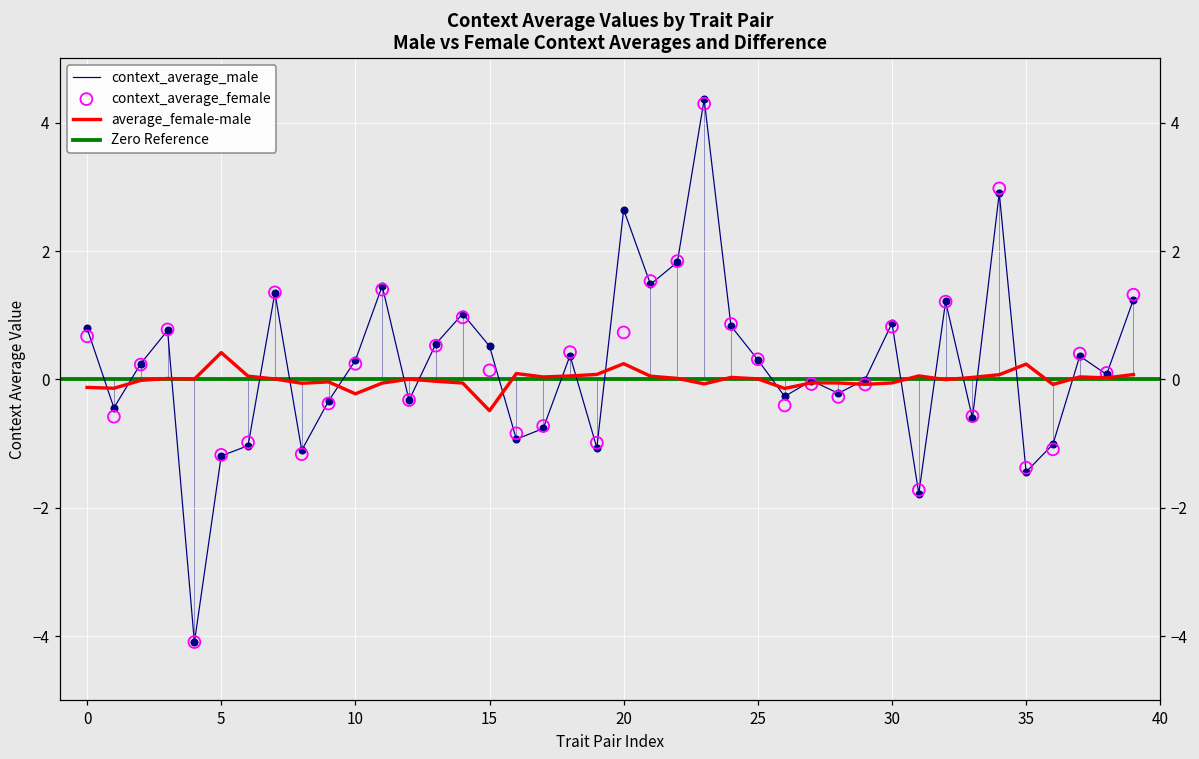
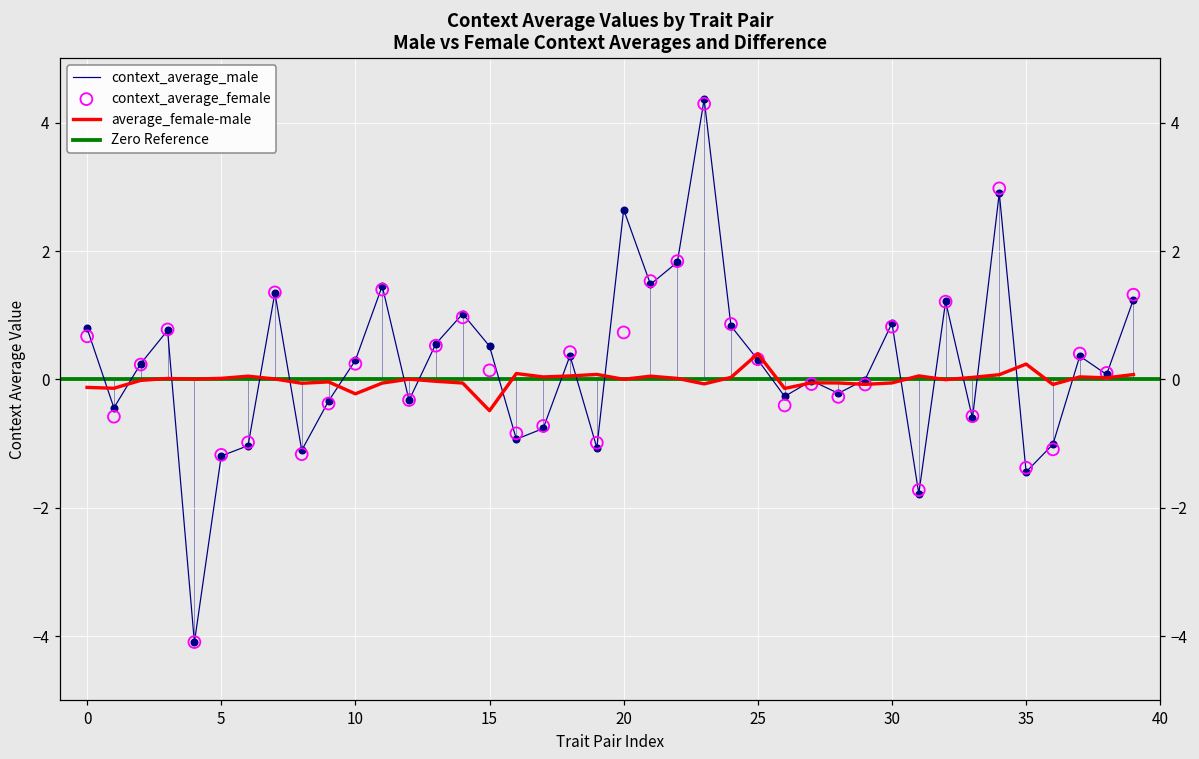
average_female-male, 5: 0.4 -> 0.0
average_female-male, 20: 0.2 -> 0.0
average_female-male, 25: 0.0 -> 0.4
